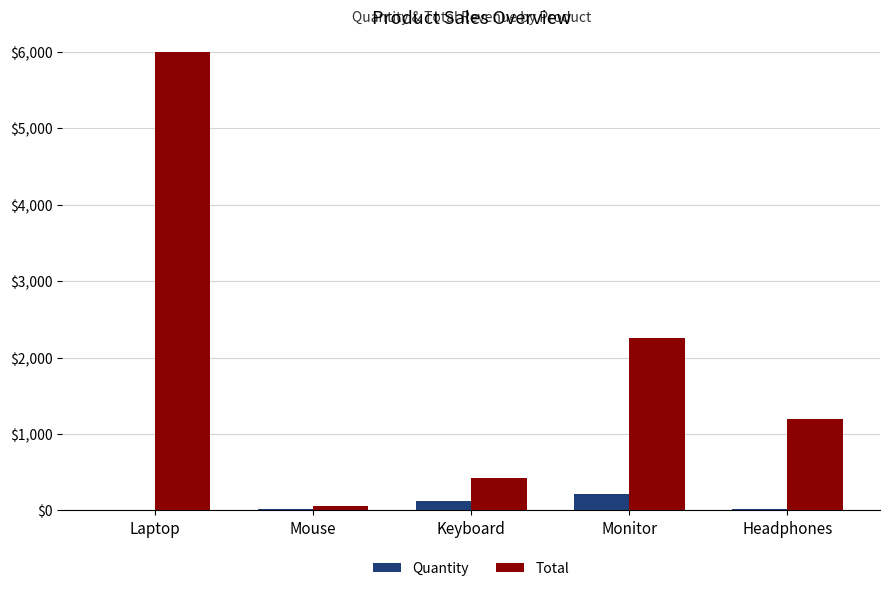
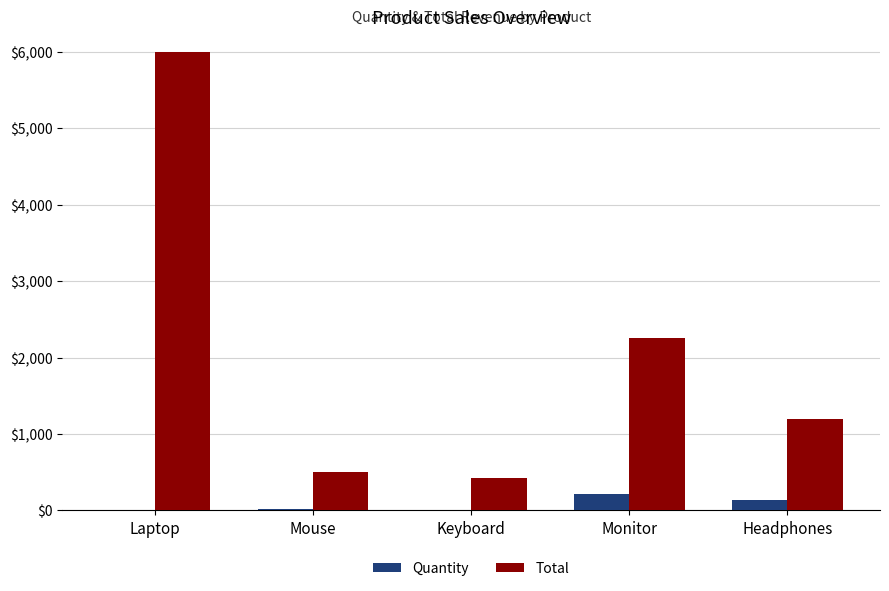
Total, Mouse: $100 -> $500
Quantity, Keyboard: $100 -> $0
Quantity, Headphones: $0 -> $100
